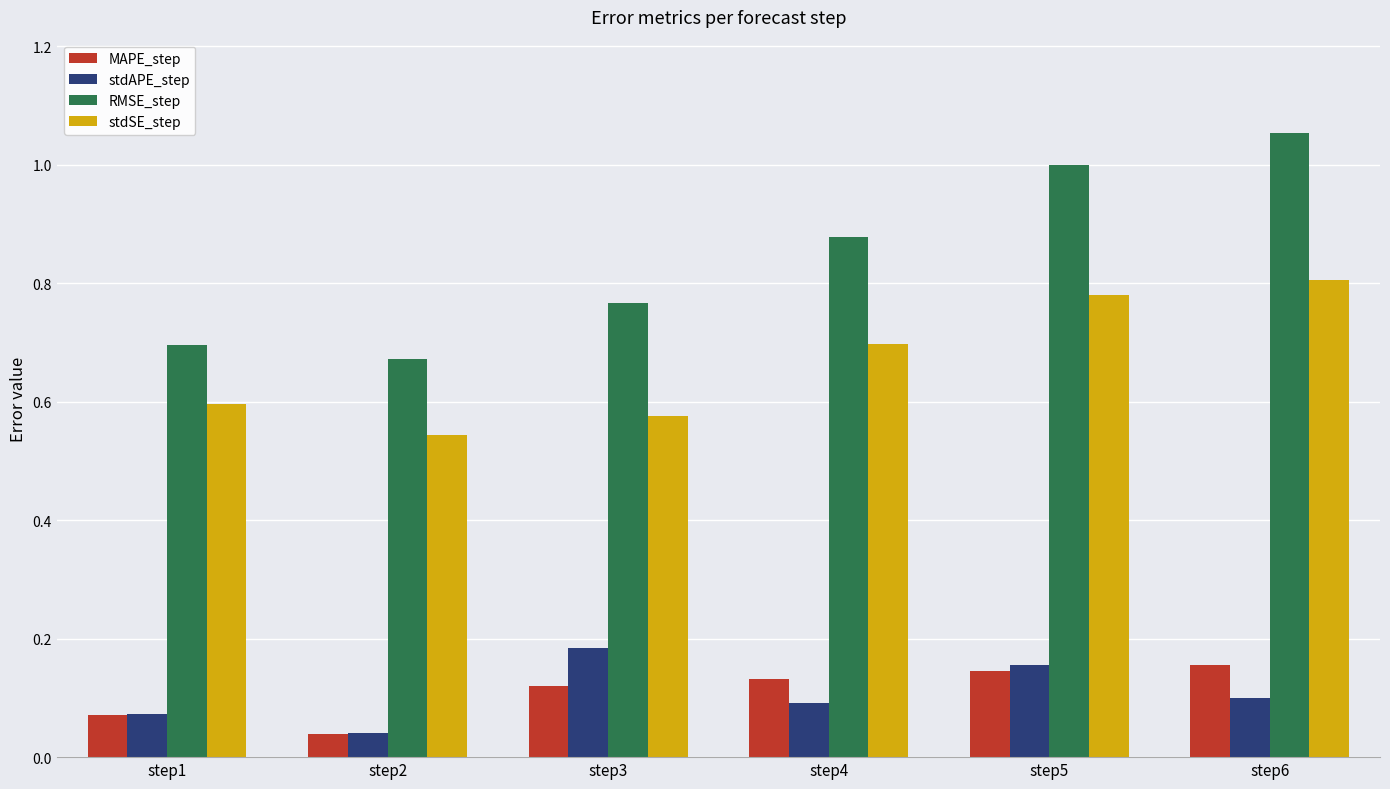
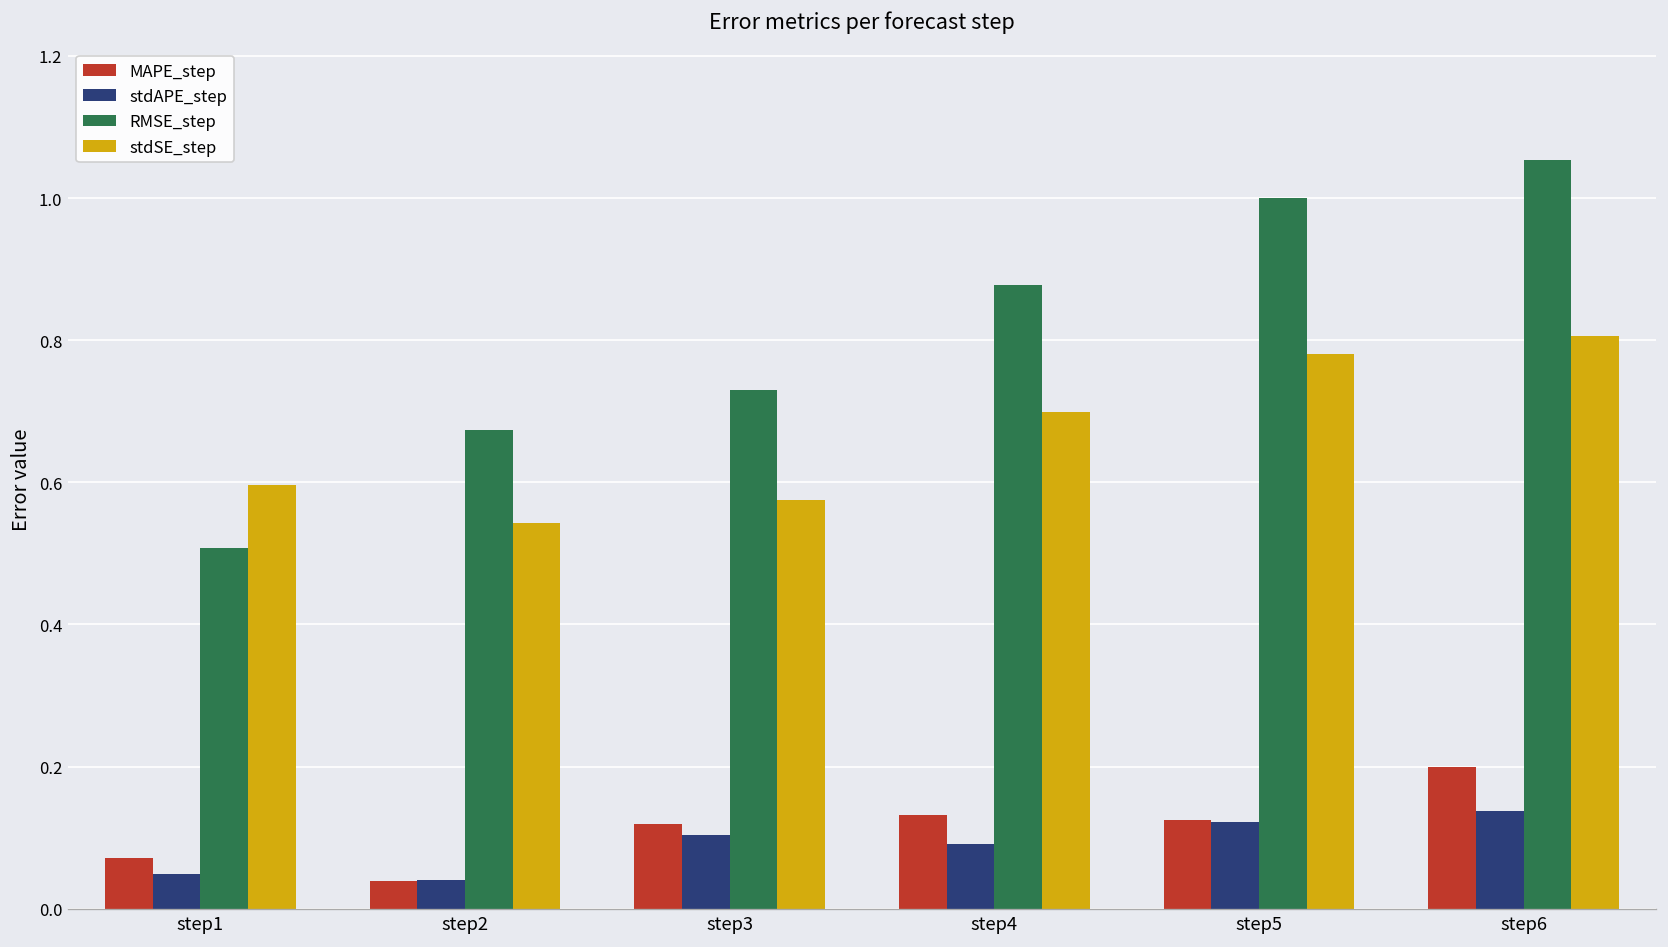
stdAPE_step, step1: 0.07 -> 0.05
RMSE_step, step1: 0.70 -> 0.51
stdAPE_step, step3: 0.18 -> 0.10
RMSE_step, step3: 0.77 -> 0.73
MAPE_step, step5: 0.15 -> 0.12
stdAPE_step, step5: 0.16 -> 0.12
MAPE_step, step6: 0.16 -> 0.20
stdAPE_step, step6: 0.10 -> 0.14
